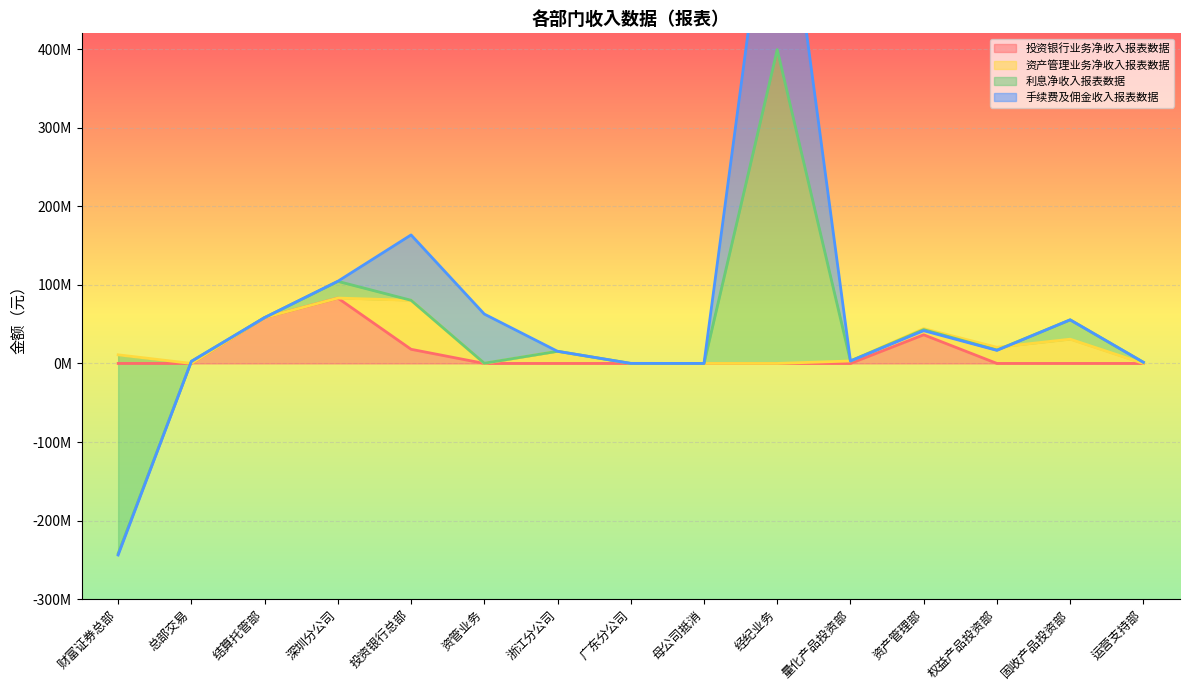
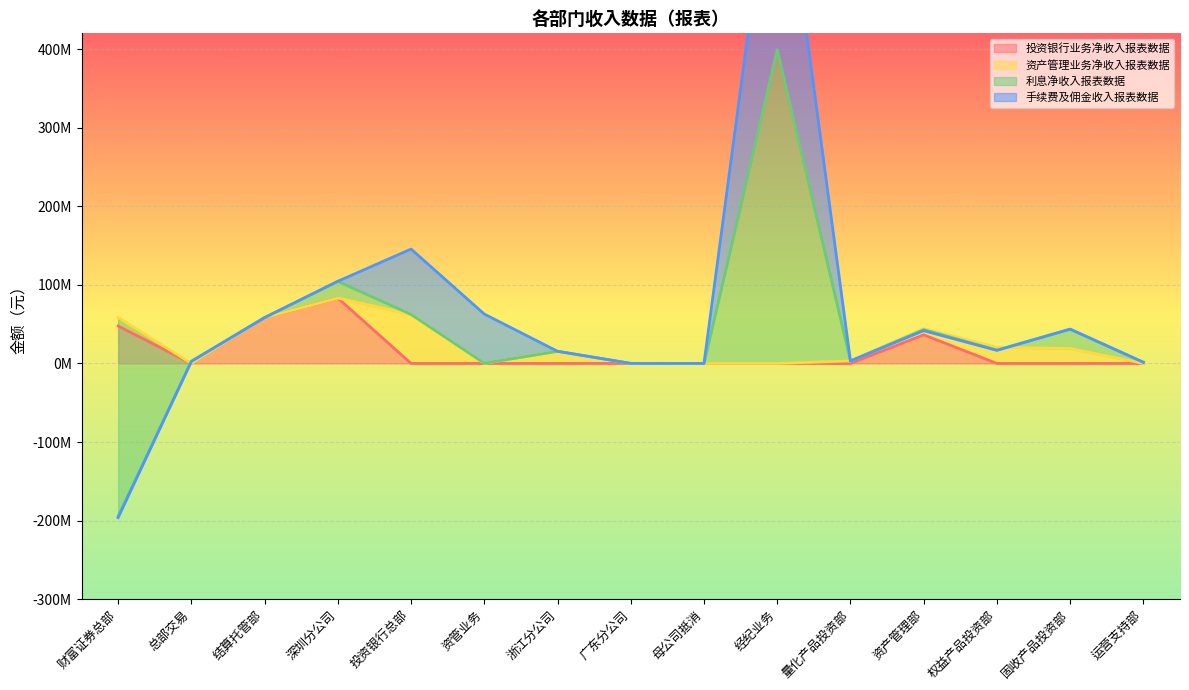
投资银行业务净收入报表数据, 财富证券总部: 0 -> 50000000
投资银行业务净收入报表数据, 投资银行总部: 20000000 -> 0
资产管理业务净收入报表数据, 固收产品投资部: 30000000 -> 20000000
